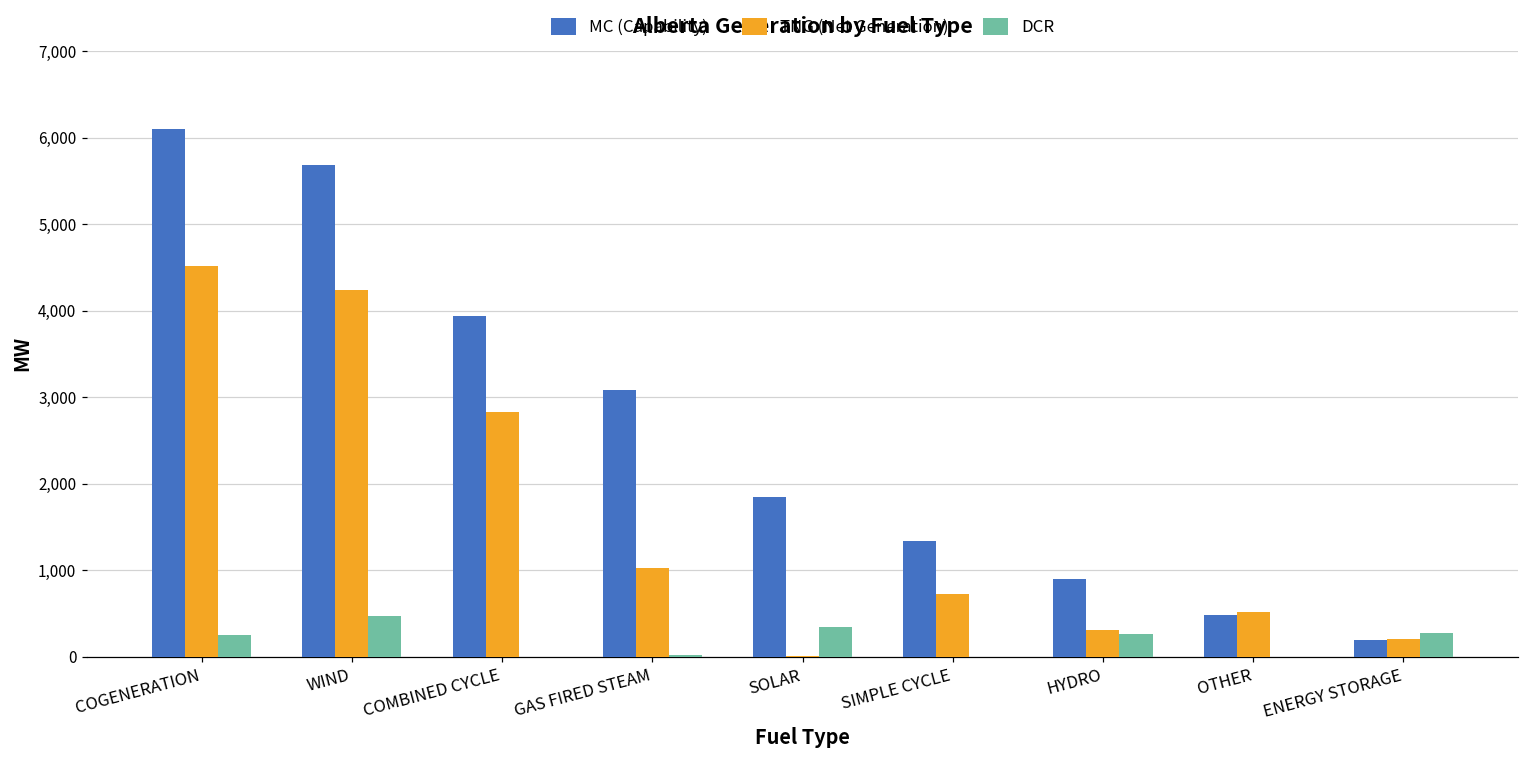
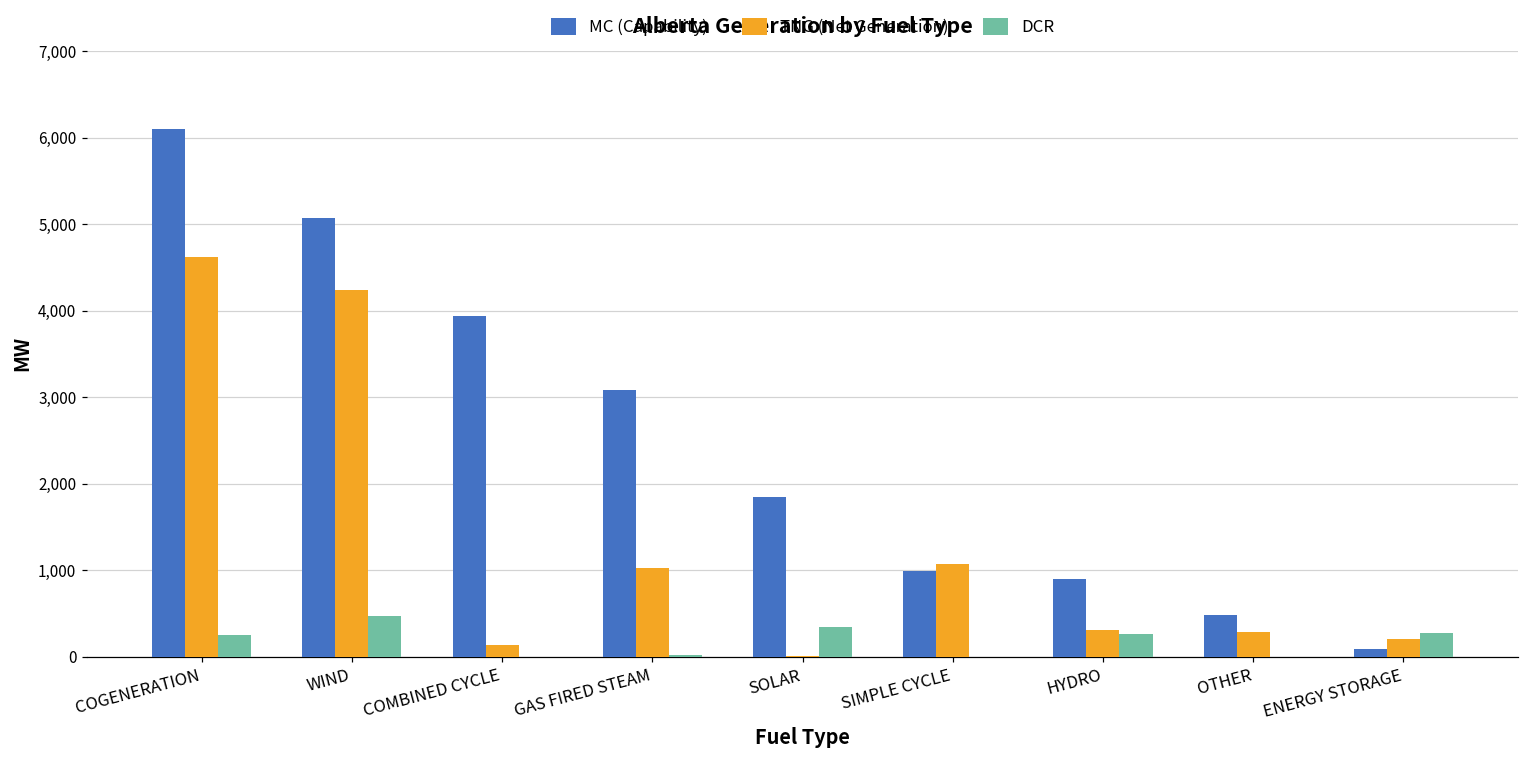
TNG (Net Generation), COGENERATION: 4,500 -> 4,600
MC (Capability), WIND: 5,700 -> 5,100
TNG (Net Generation), COMBINED CYCLE: 2,800 -> 100
MC (Capability), SIMPLE CYCLE: 1,300 -> 1,000
TNG (Net Generation), SIMPLE CYCLE: 700 -> 1,100
TNG (Net Generation), OTHER: 500 -> 300
MC (Capability), ENERGY STORAGE: 200 -> 100
